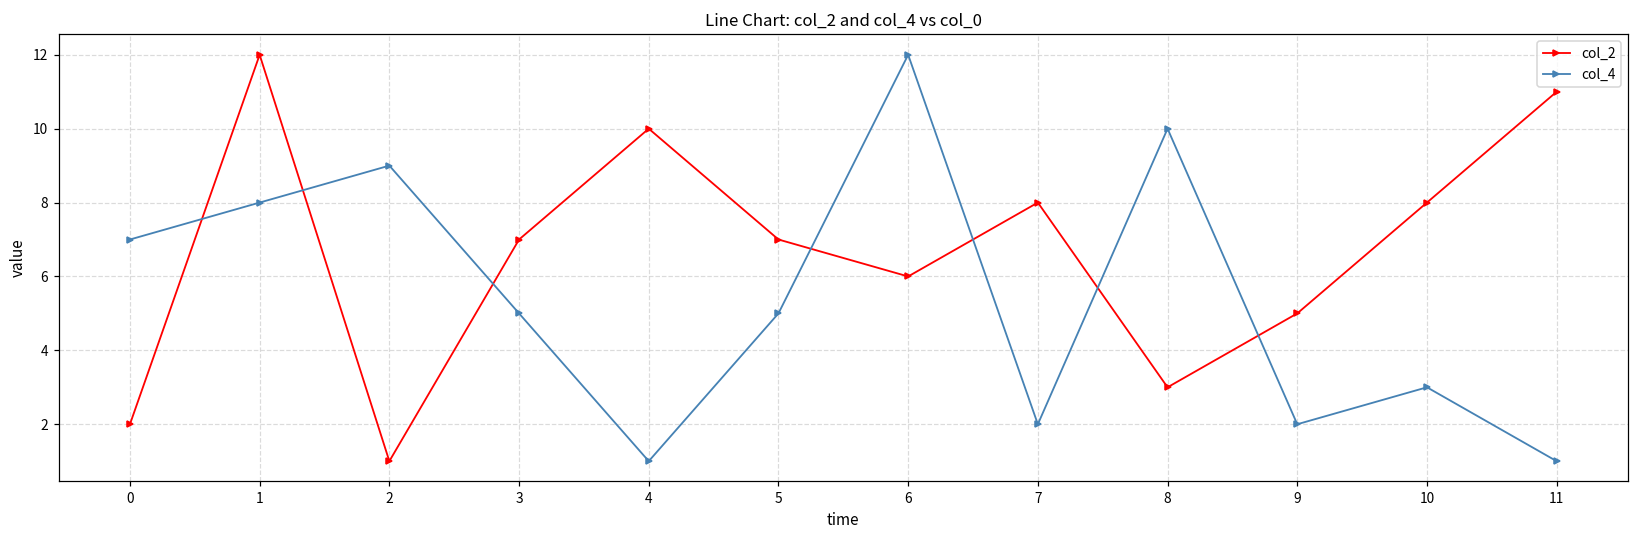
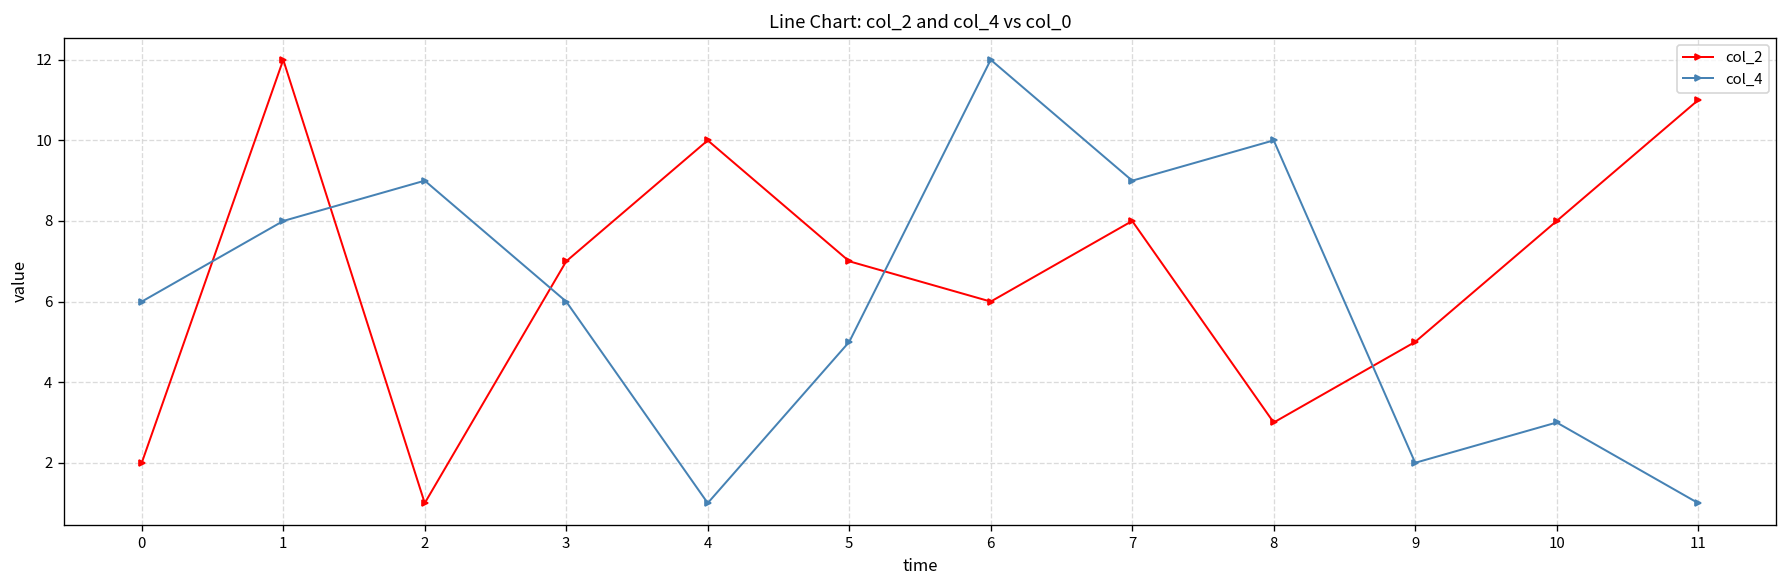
col_4, 0: 7 -> 6
col_4, 3: 5 -> 6
col_4, 7: 2 -> 9
